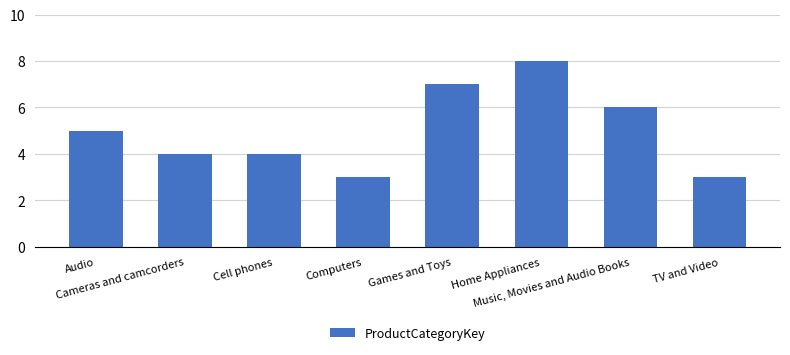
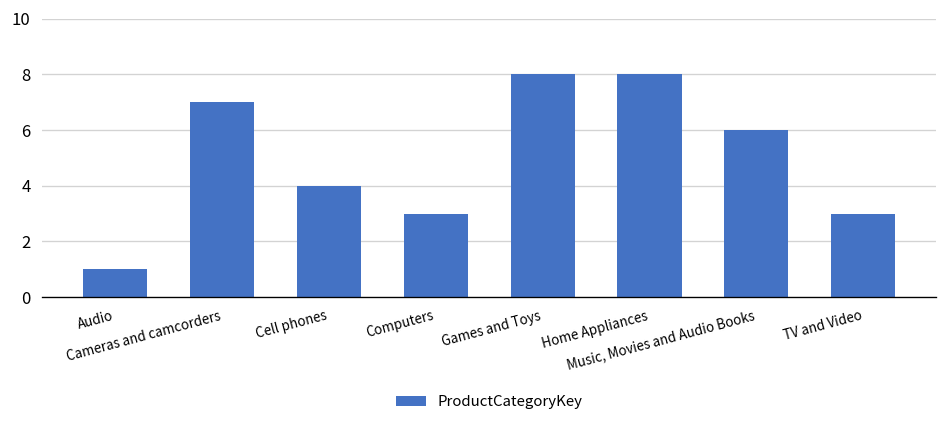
Audio: 5 -> 1
Cameras and camcorders: 4 -> 7
Games and Toys: 7 -> 8
